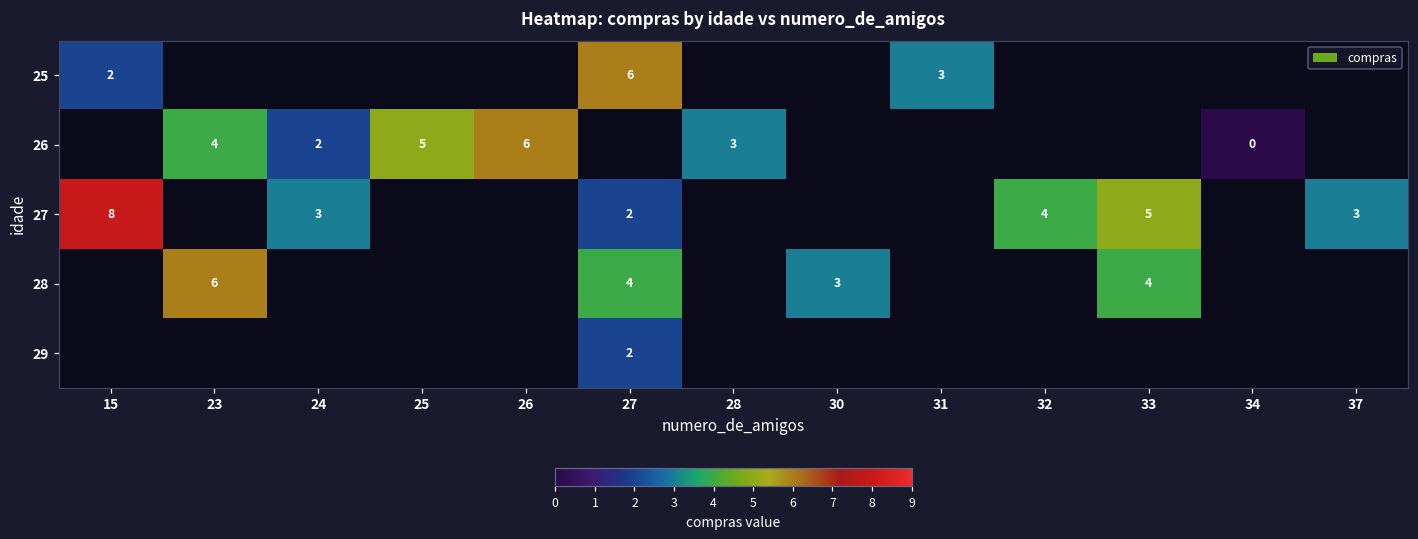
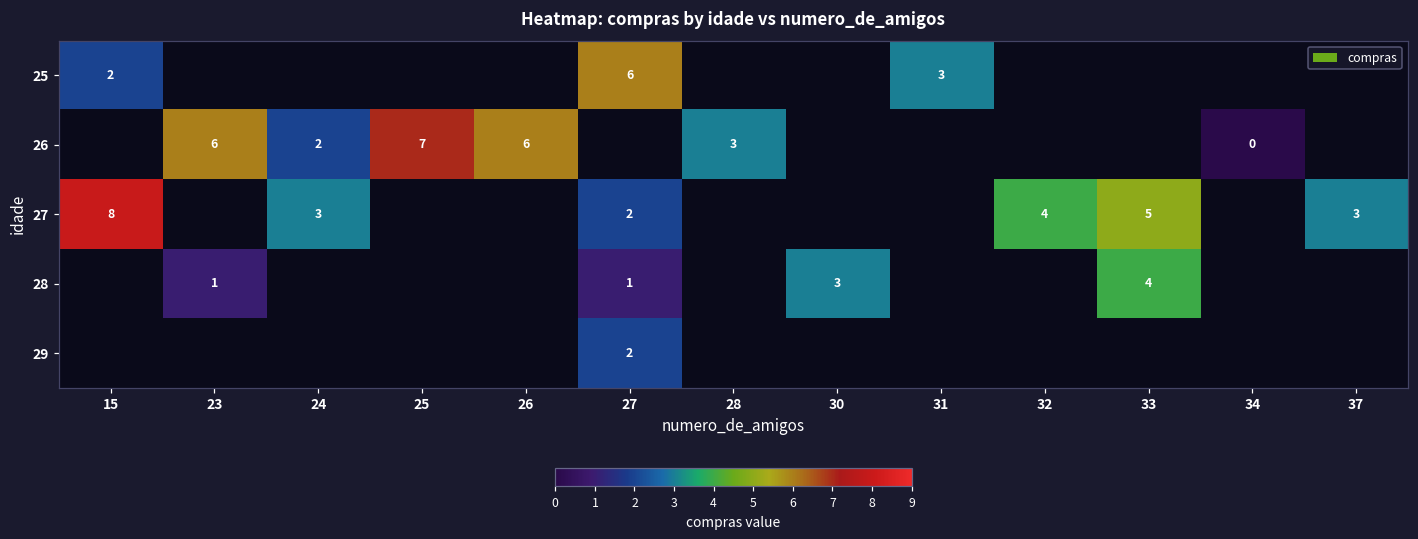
26, 23: 4 -> 6
26, 25: 5 -> 7
28, 23: 6 -> 1
28, 27: 4 -> 1
